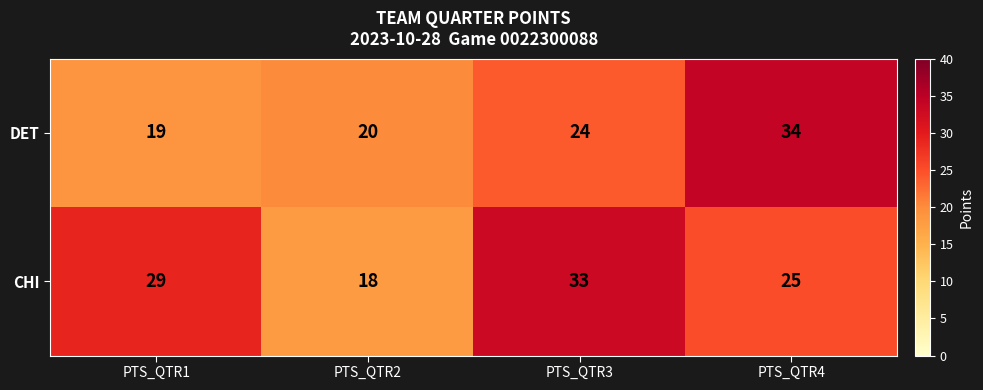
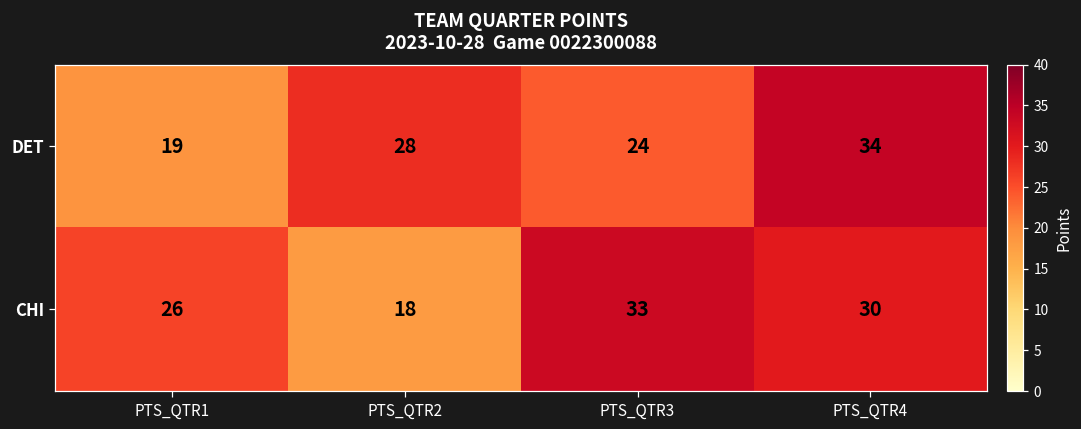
DET, PTS_QTR2: 20 -> 28
CHI, PTS_QTR1: 29 -> 26
CHI, PTS_QTR4: 25 -> 30
